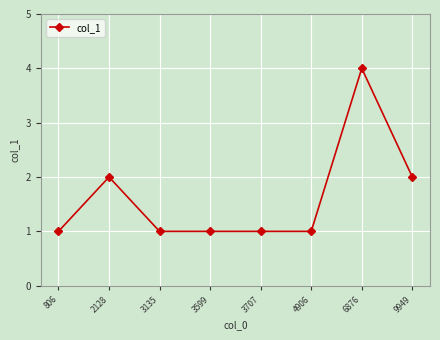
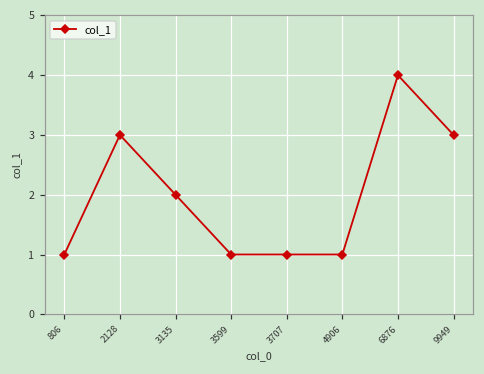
2128: 2 -> 3
3135: 1 -> 2
9949: 2 -> 3
